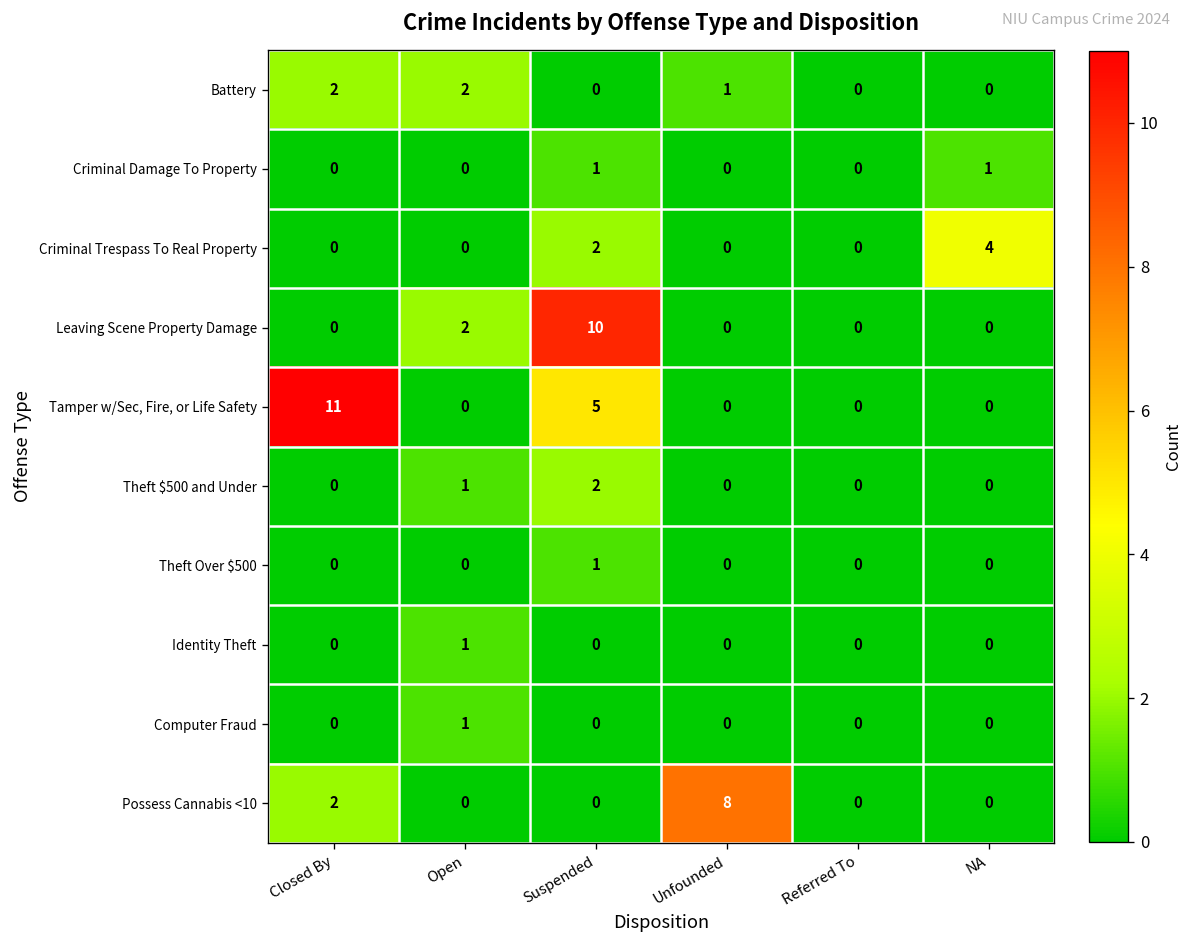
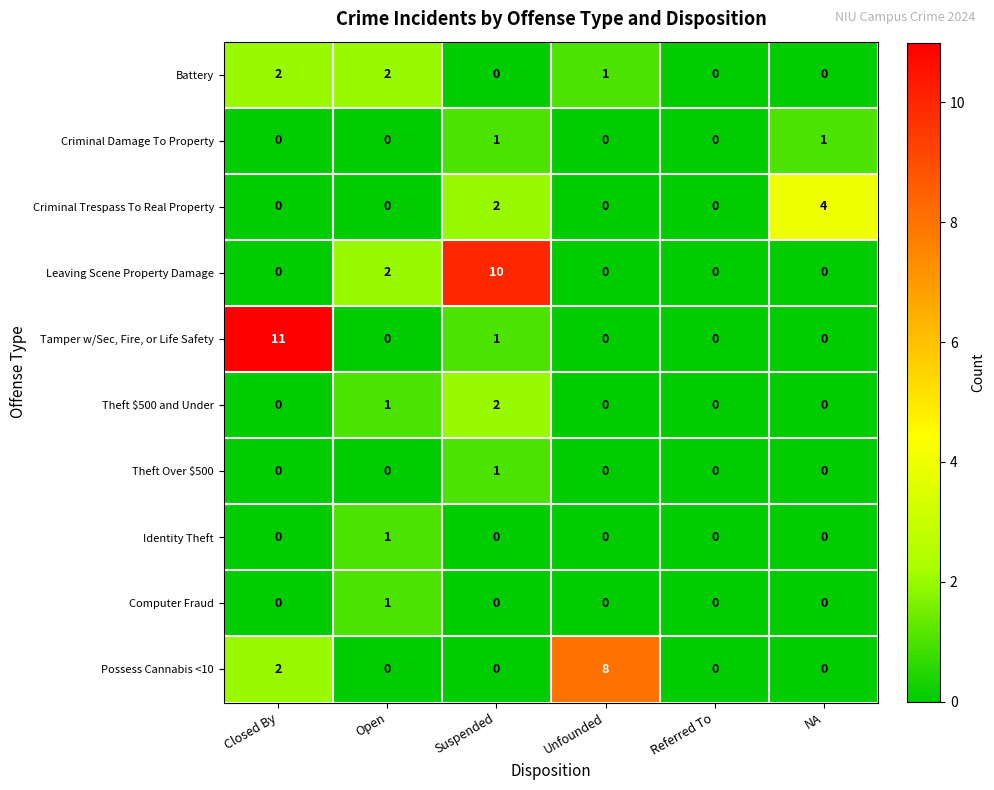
Tamper w/Sec, Fire, or Life Safety, Suspended: 5 -> 1
